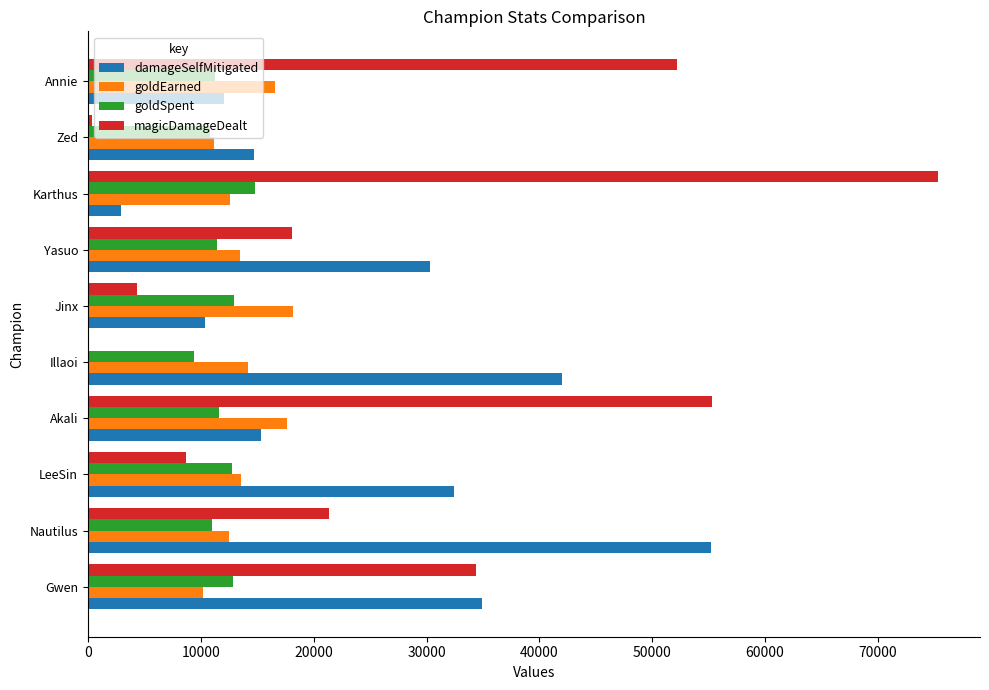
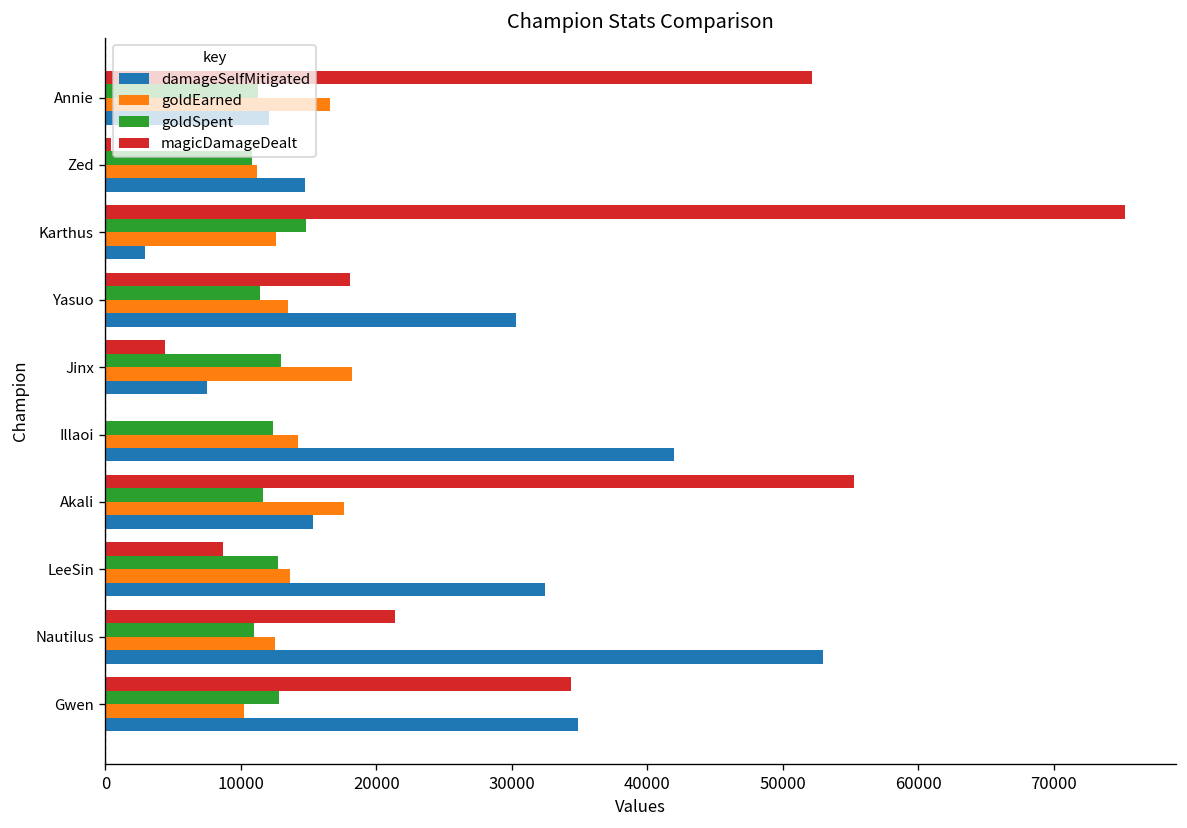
damageSelfMitigated, Jinx: 10400 -> 7500
goldSpent, Illaoi: 9400 -> 12400
damageSelfMitigated, Nautilus: 55200 -> 53000
